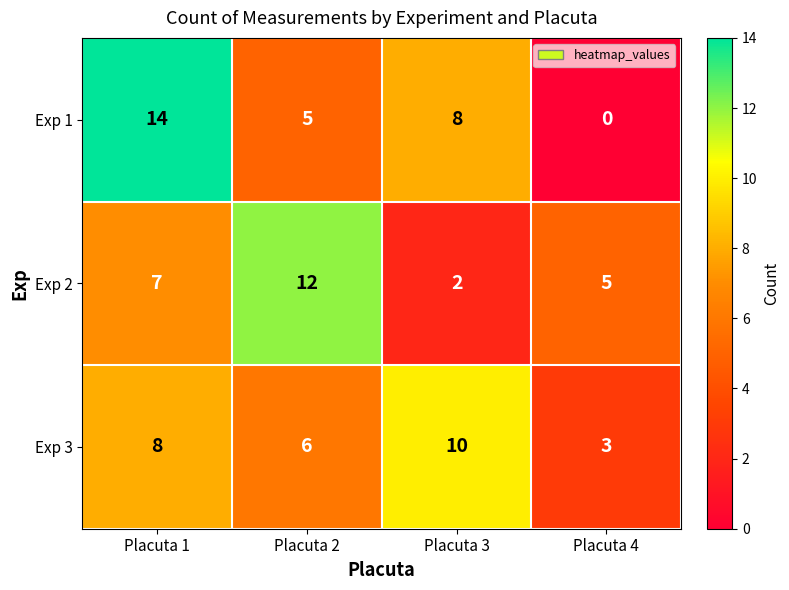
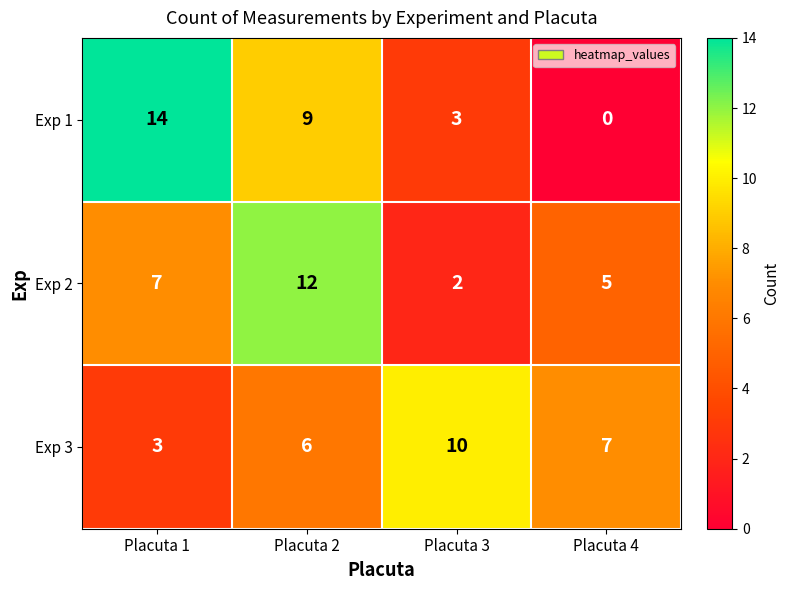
Exp 1, Placuta 2: 5 -> 9
Exp 1, Placuta 3: 8 -> 3
Exp 3, Placuta 1: 8 -> 3
Exp 3, Placuta 4: 3 -> 7
